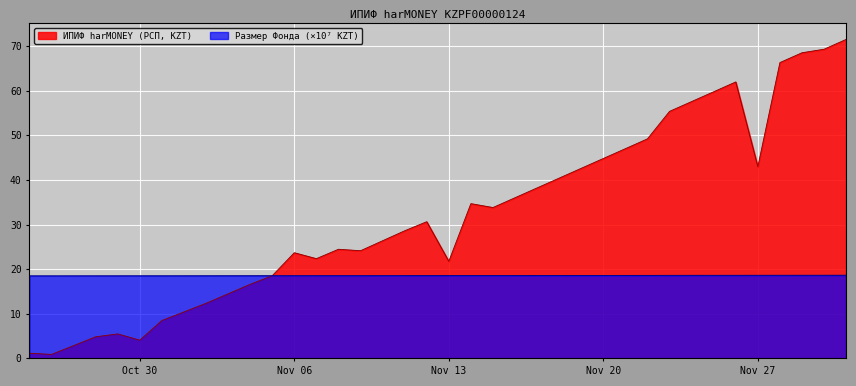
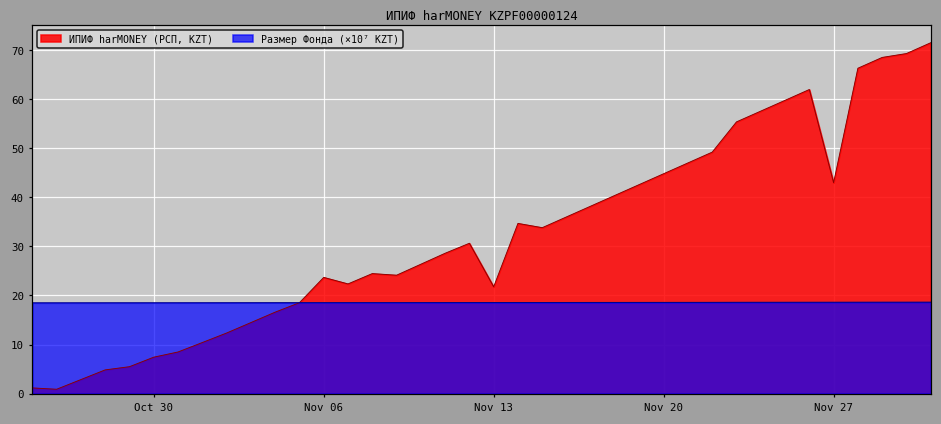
ИПИФ harMONEY (РСП, KZT), Oct 30: 4 -> 7
